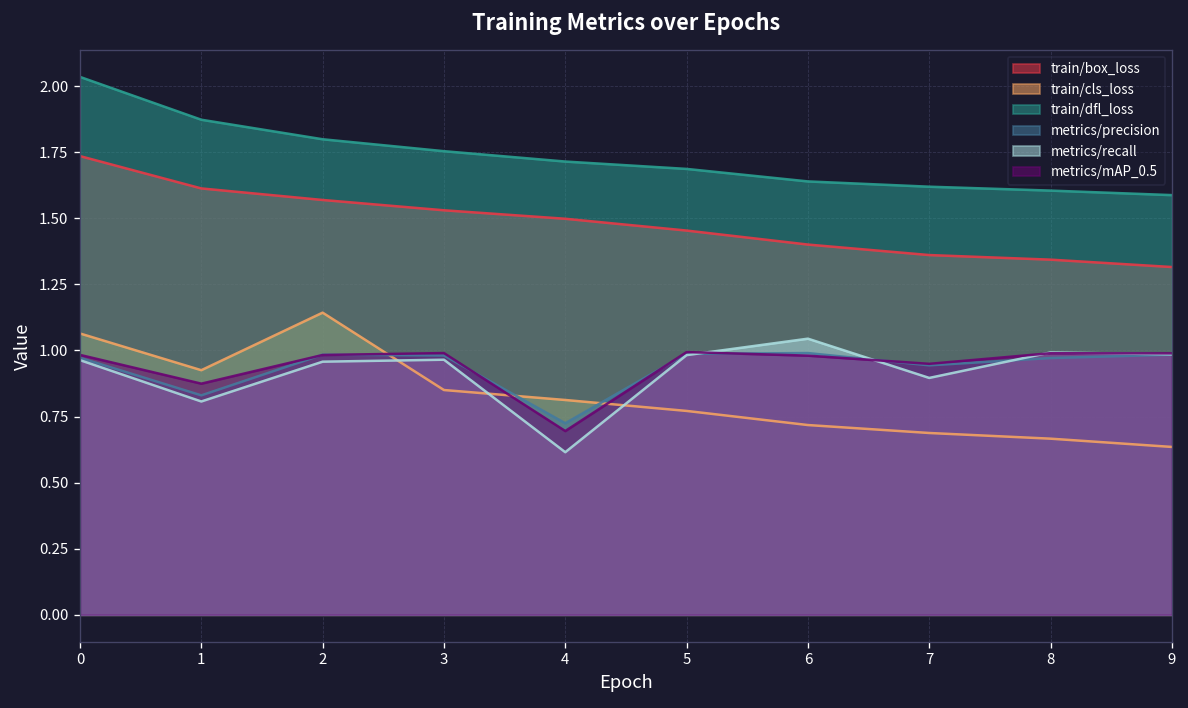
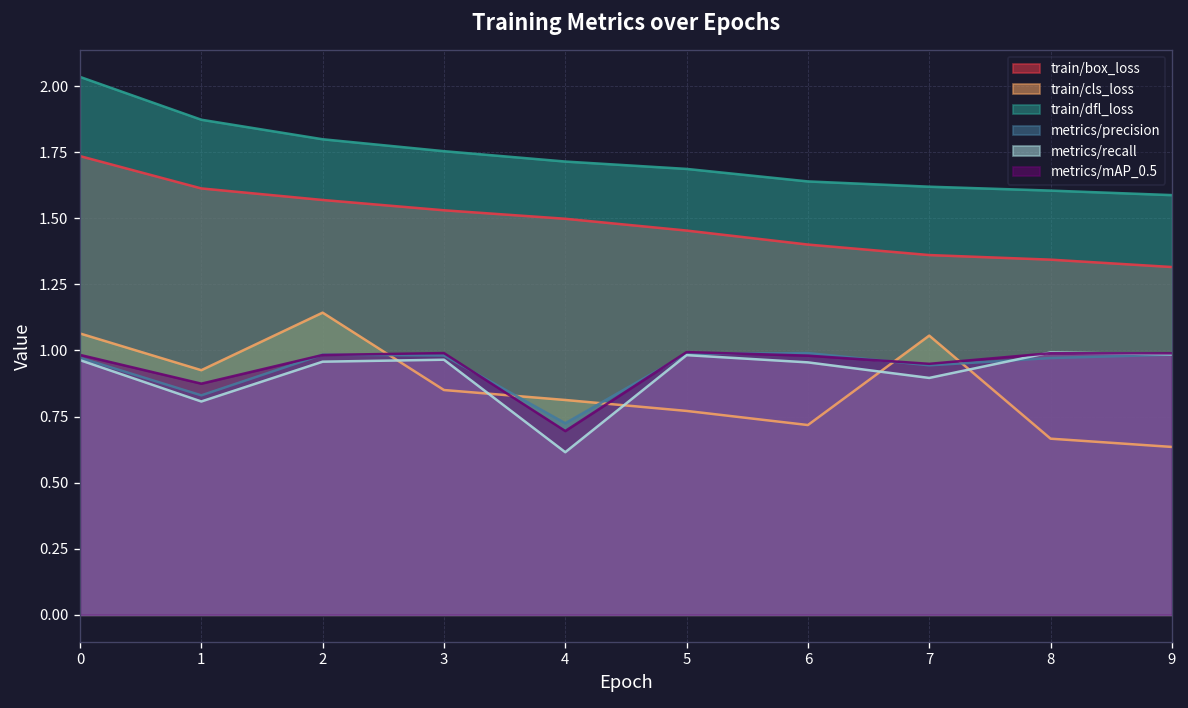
metrics/recall, 6: 1.04 -> 0.95
train/cls_loss, 7: 0.69 -> 1.06
